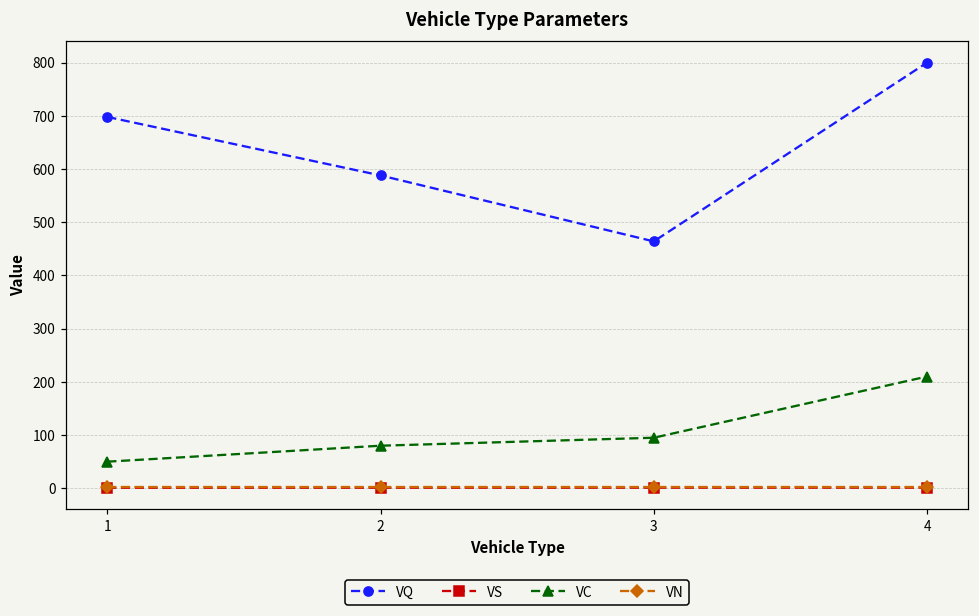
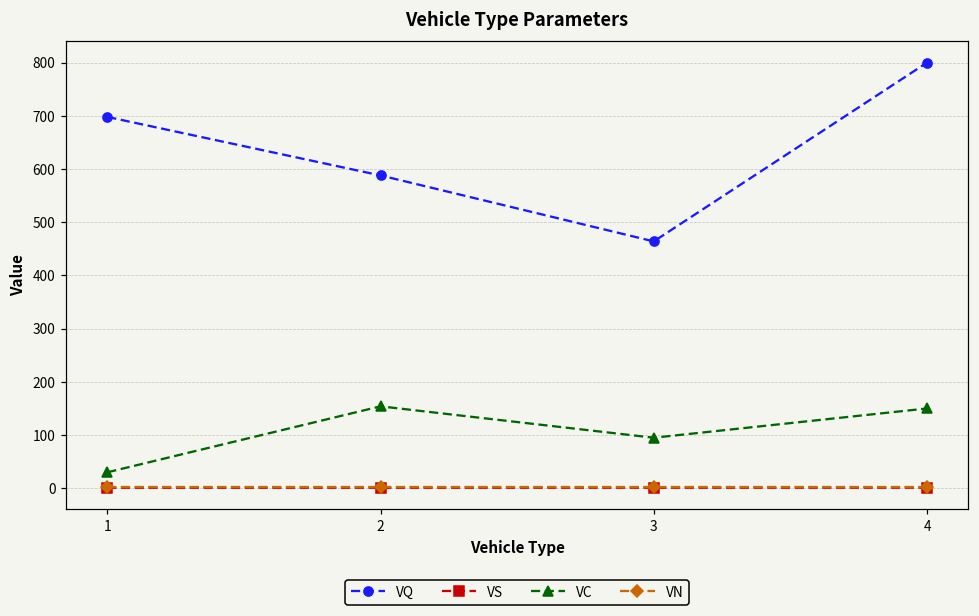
VC, 1: 50 -> 30
VC, 2: 80 -> 150
VC, 4: 210 -> 150
